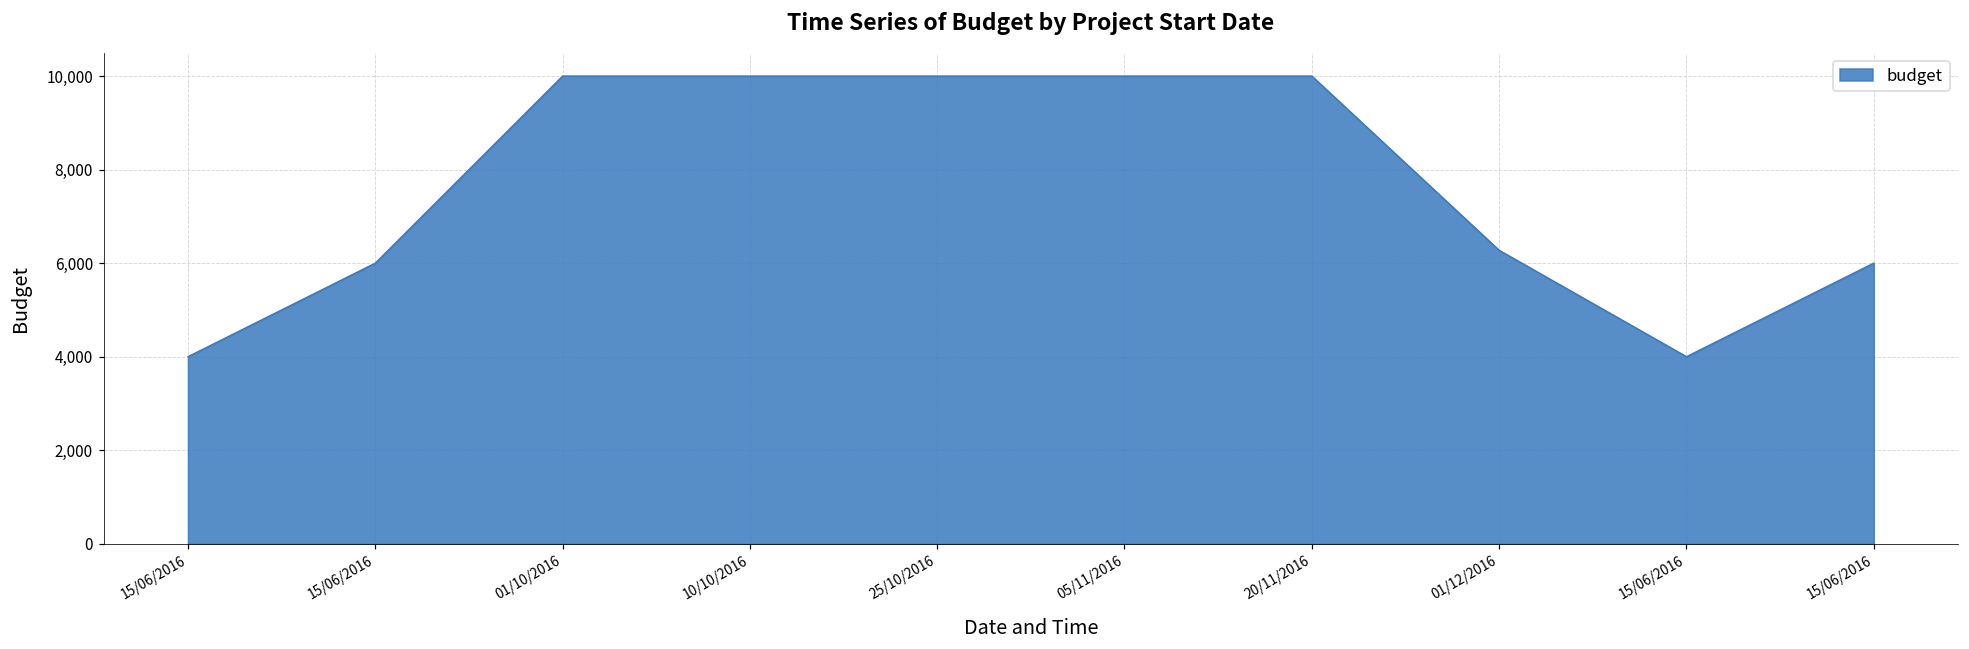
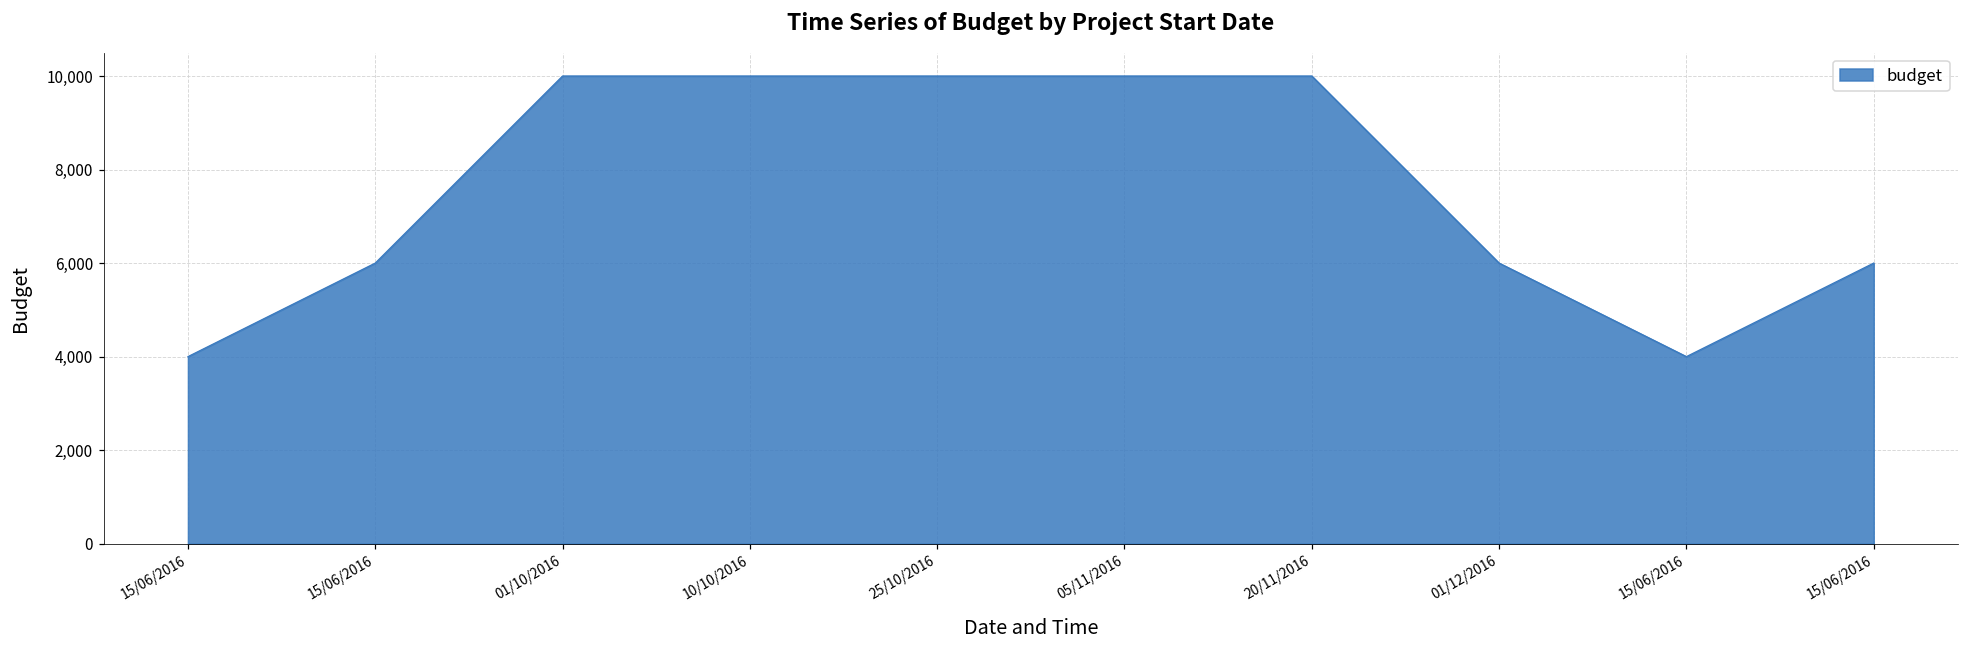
01/12/2016: 6,300 -> 6,000
